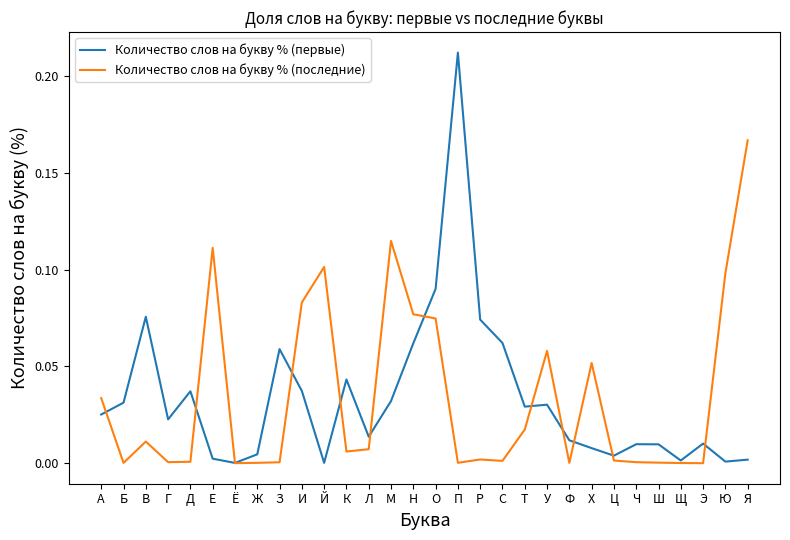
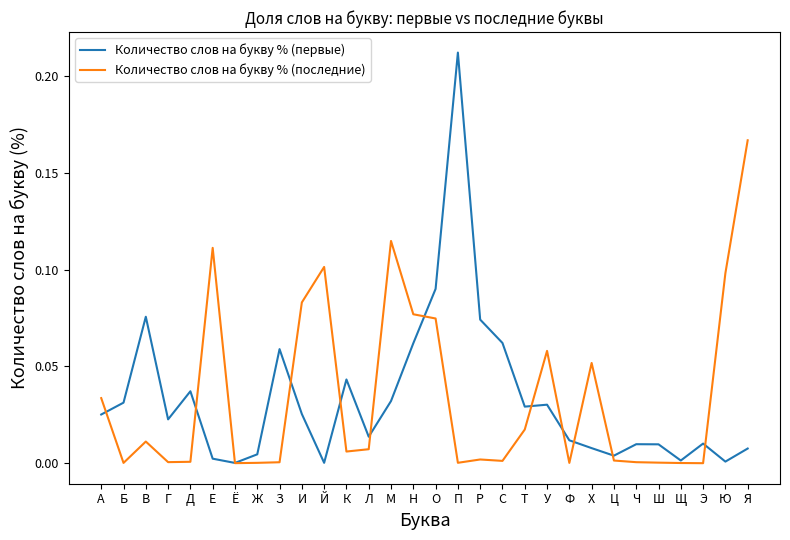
Количество слов на букву % (первые), И: 0.037 -> 0.025
Количество слов на букву % (первые), Я: 0.002 -> 0.008
